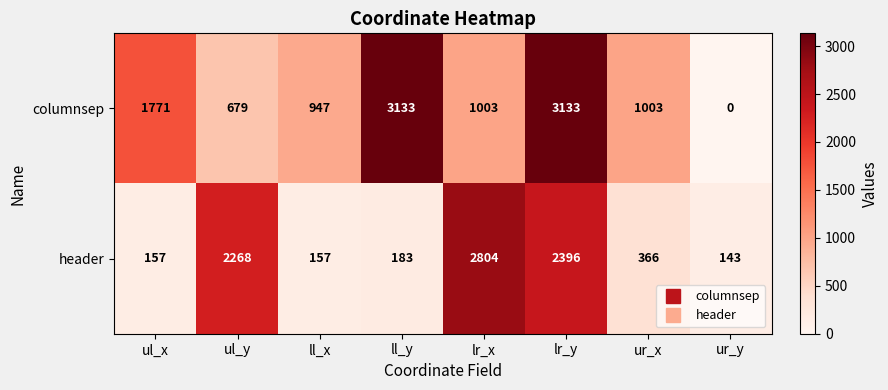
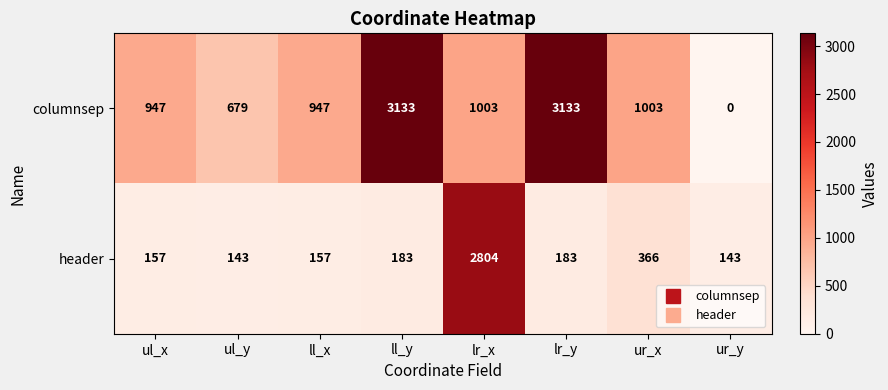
columnsep, ul_x: 1771 -> 947
header, ul_y: 2268 -> 143
header, lr_y: 2396 -> 183
